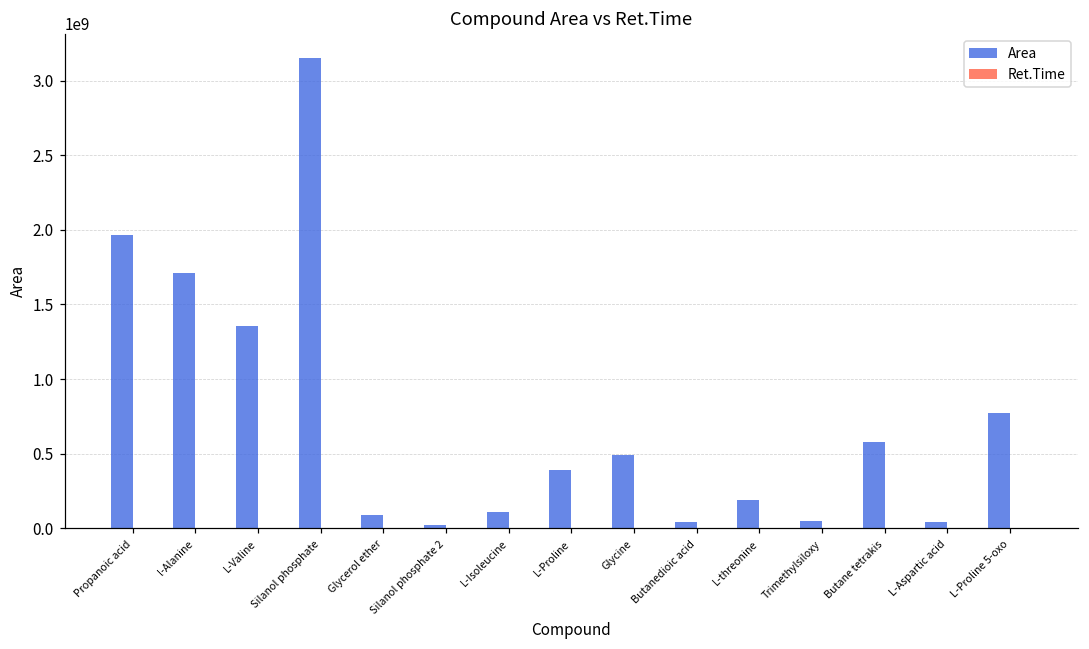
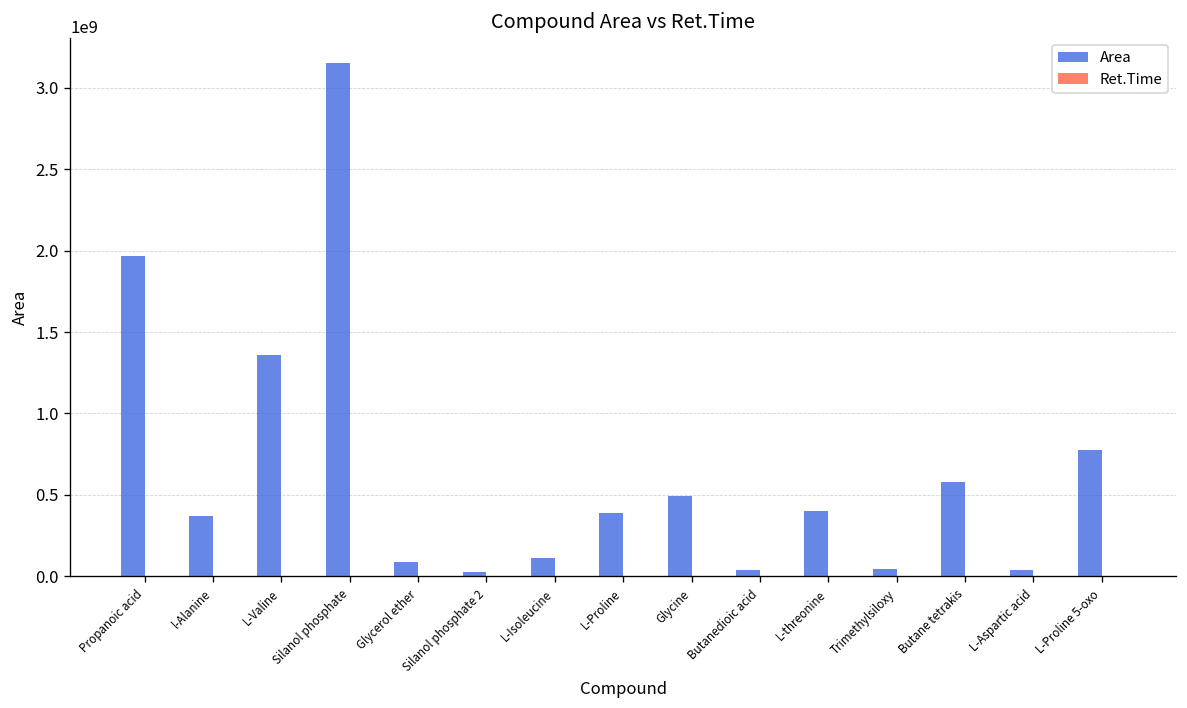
Area, l-Alanine: 1710000000 -> 370000000
Area, L-threonine: 190000000 -> 400000000
